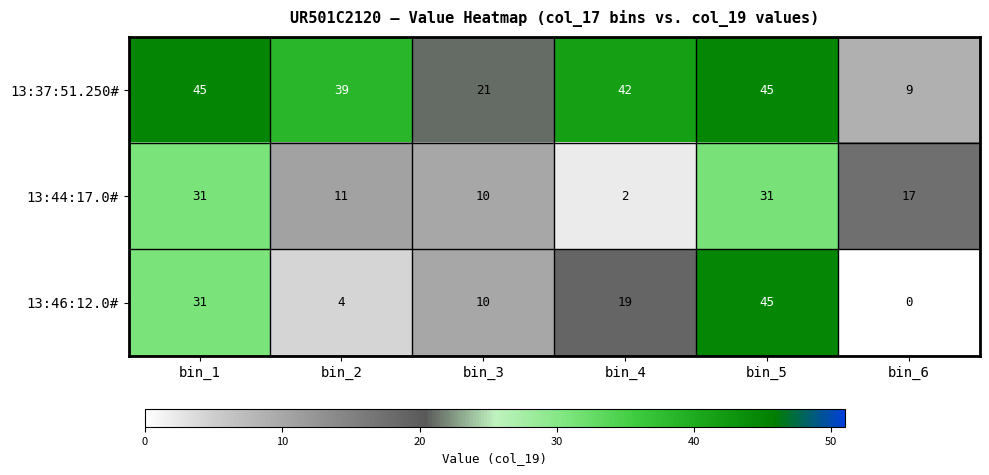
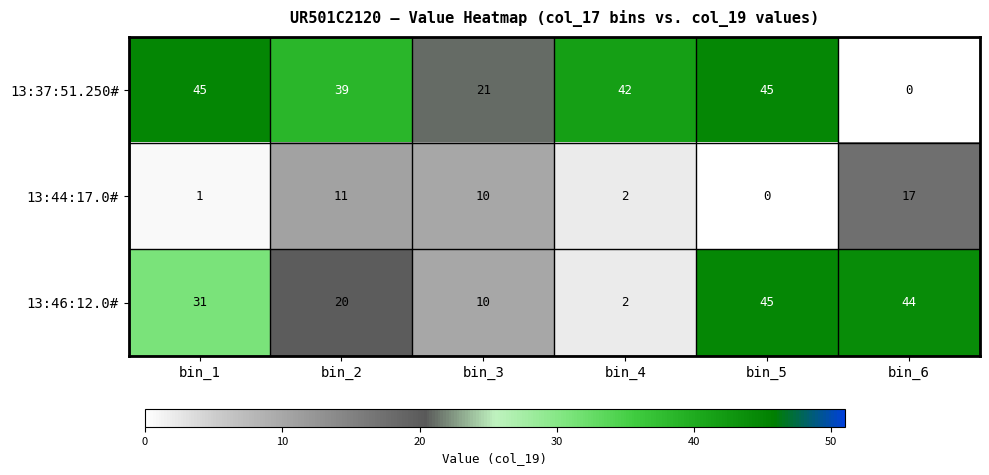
13:37:51.250#, bin_6: 9 -> 0
13:44:17.0#, bin_1: 31 -> 1
13:44:17.0#, bin_5: 31 -> 0
13:46:12.0#, bin_2: 4 -> 20
13:46:12.0#, bin_4: 19 -> 2
13:46:12.0#, bin_6: 0 -> 44
